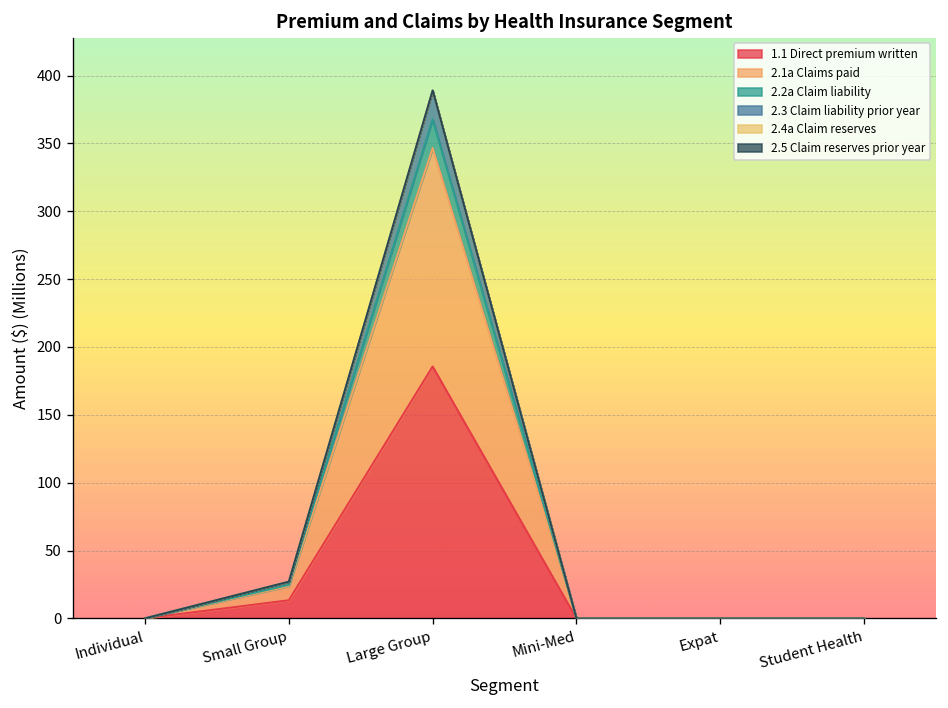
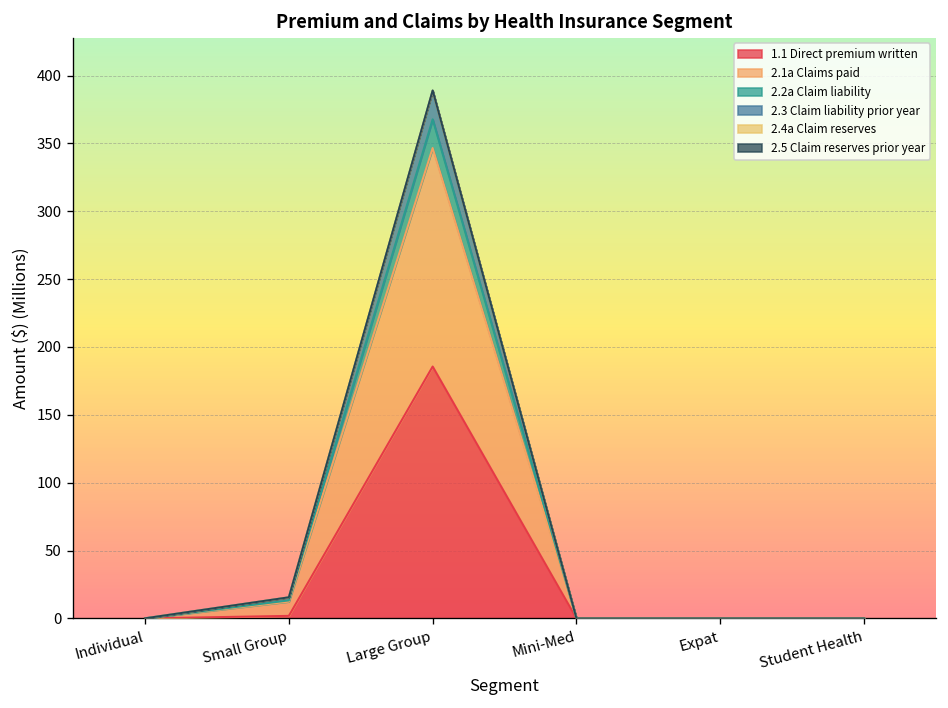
1.1 Direct premium written, Small Group: 13 -> 2
